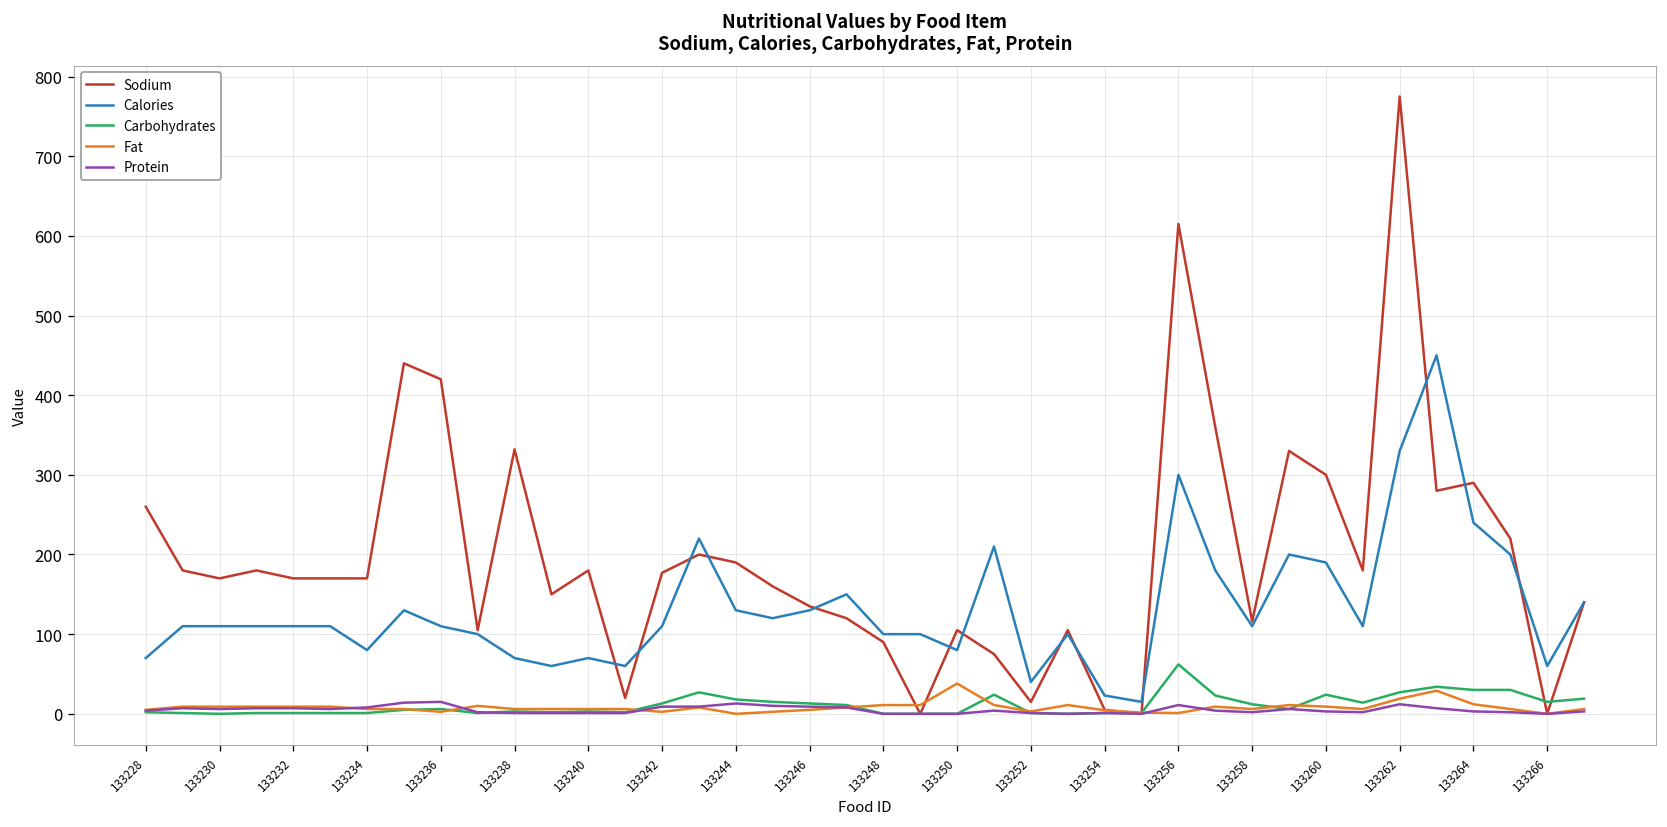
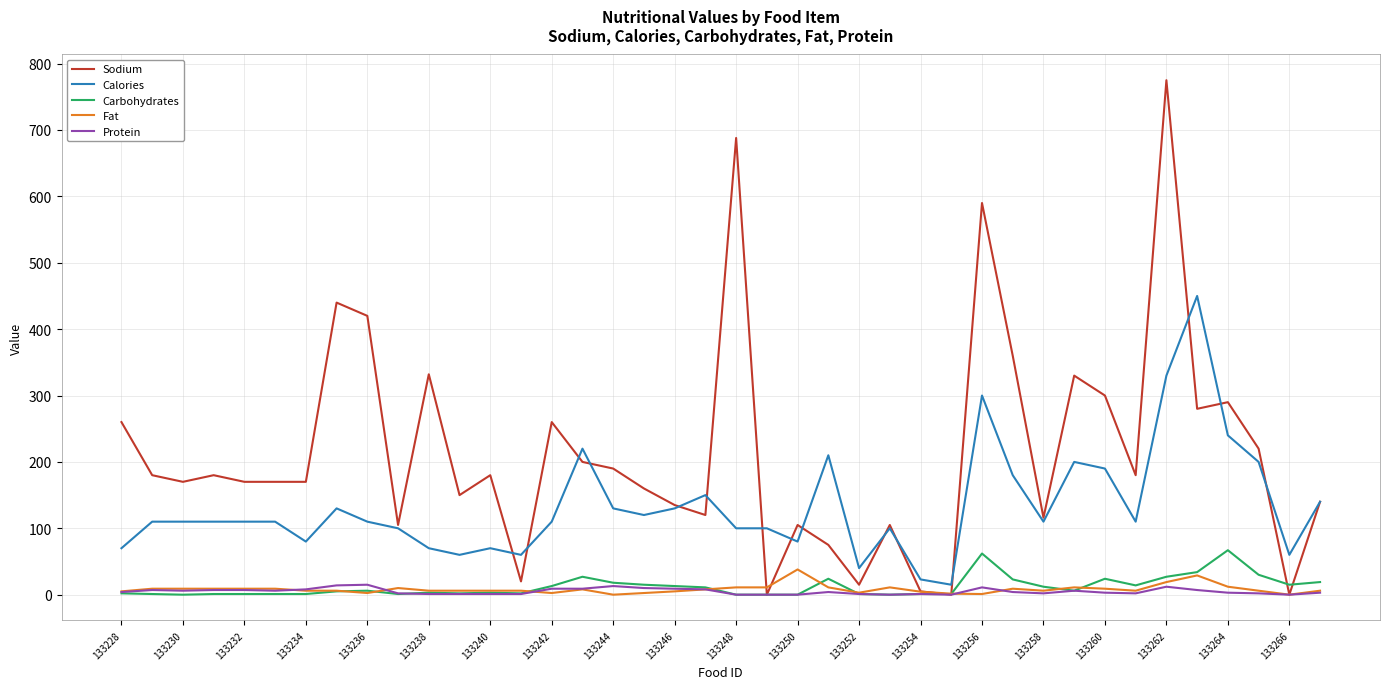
Sodium, 133242: 180 -> 260
Sodium, 133248: 90 -> 690
Sodium, 133256: 620 -> 590
Carbohydrates, 133264: 30 -> 70
